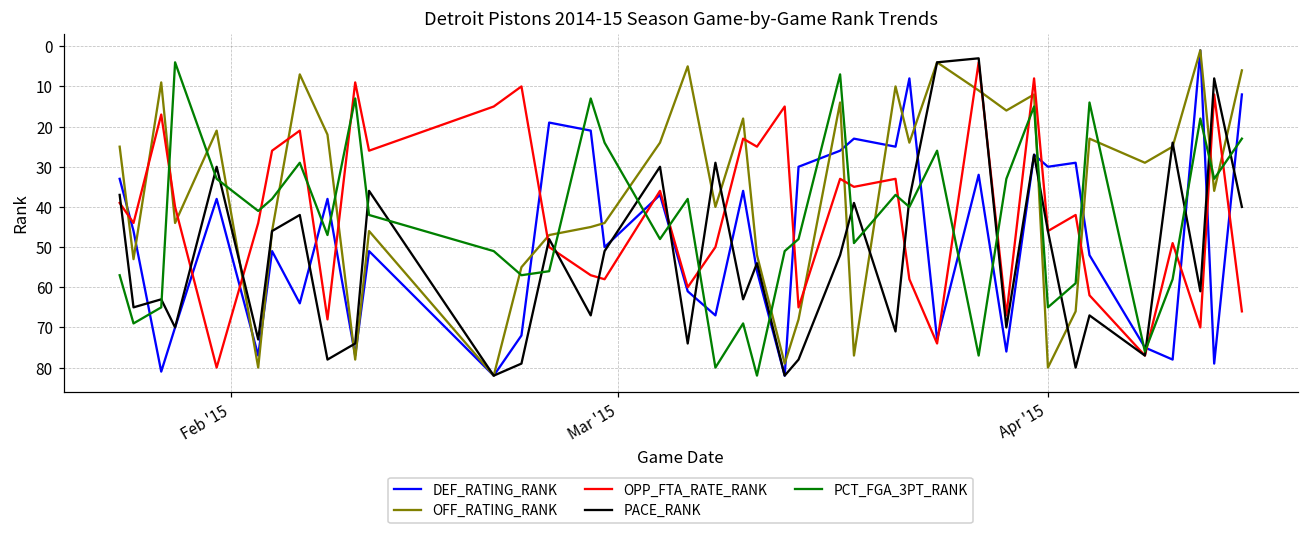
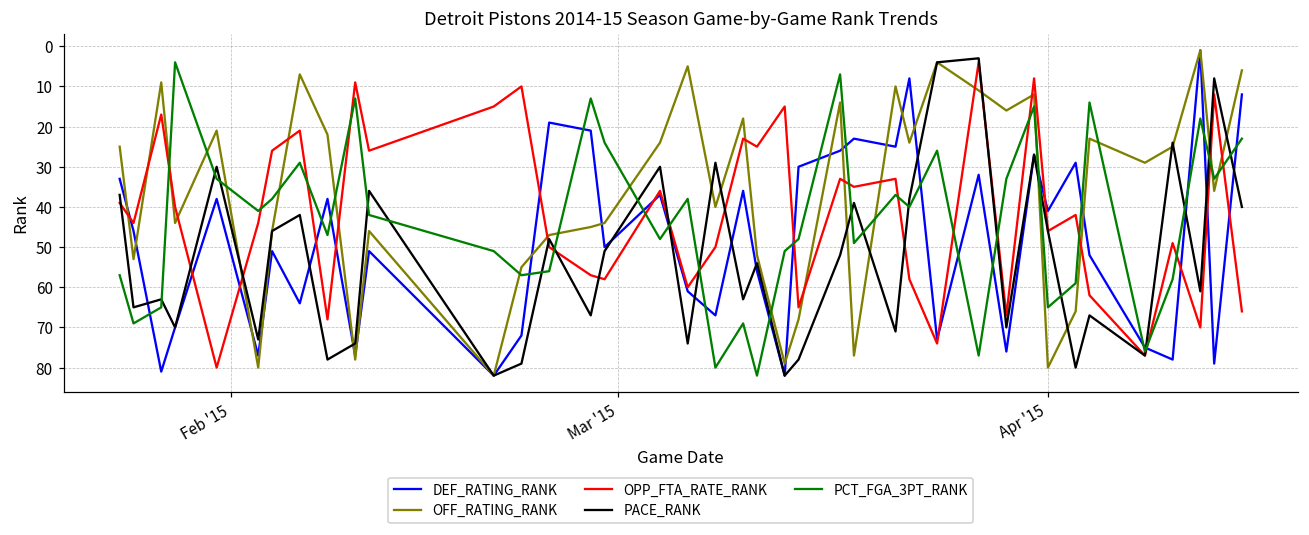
DEF_RATING_RANK, Apr '15: 30 -> 41
